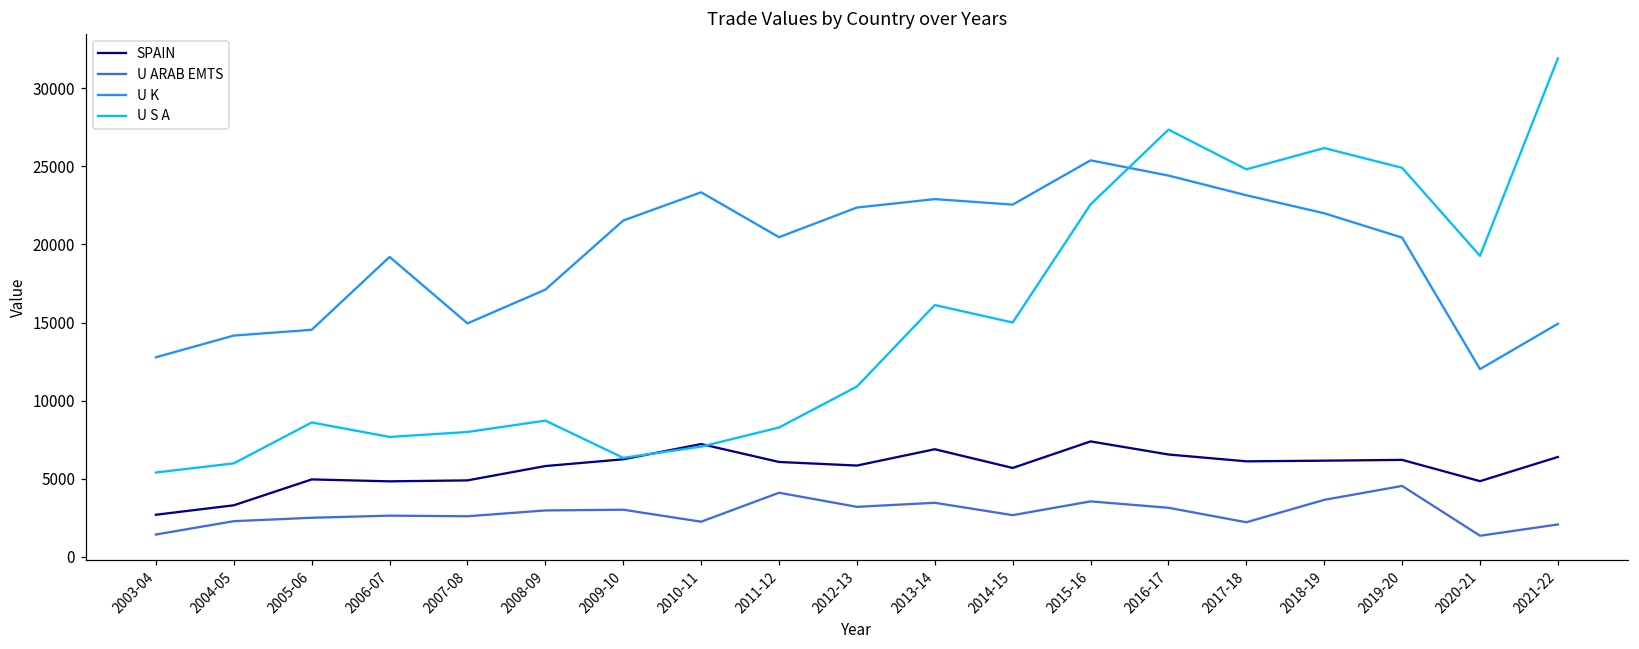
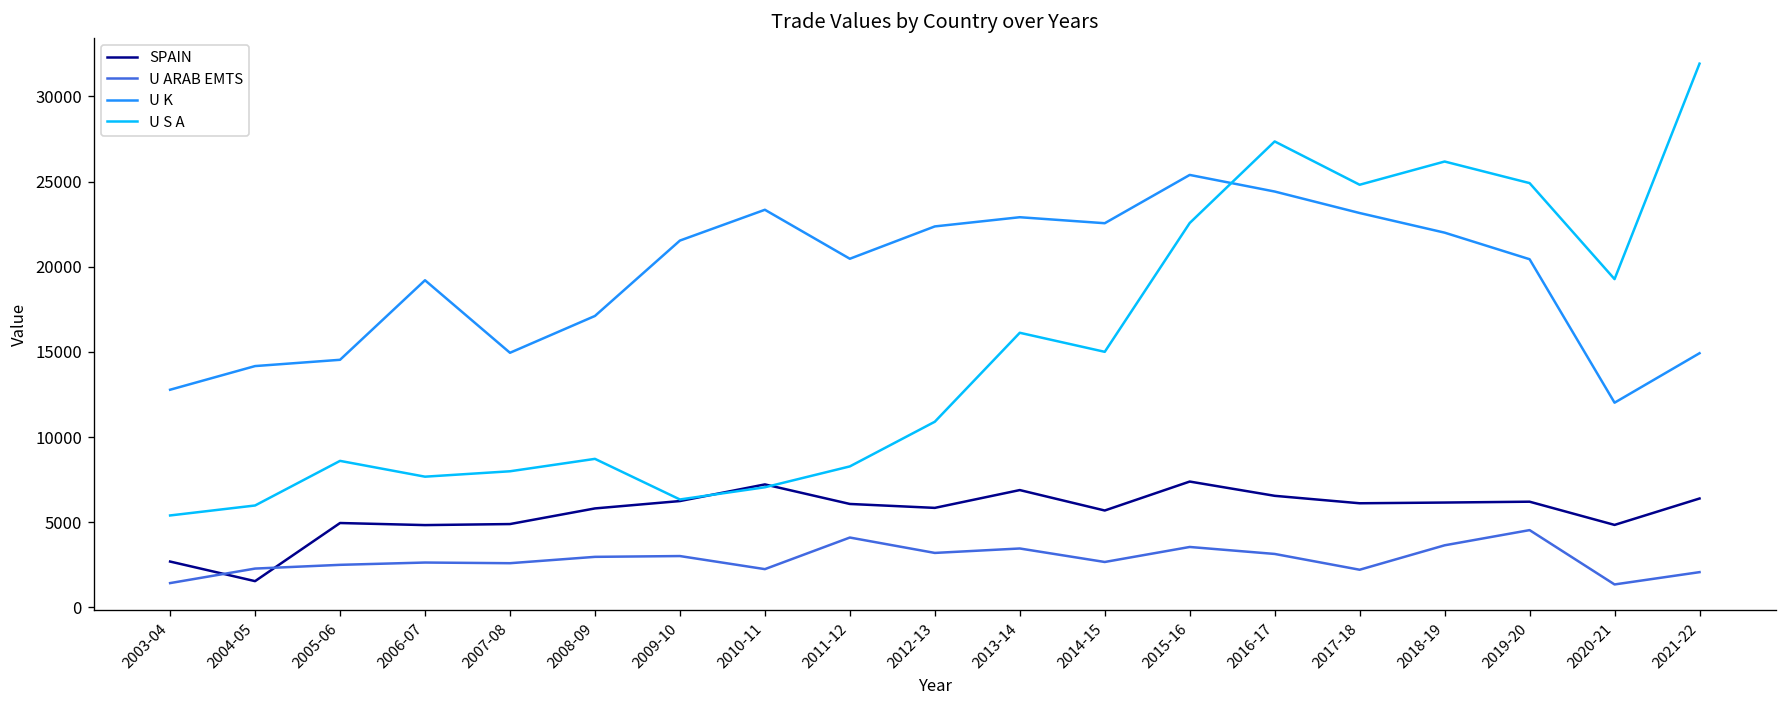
SPAIN, 2004-05: 3300 -> 1500
